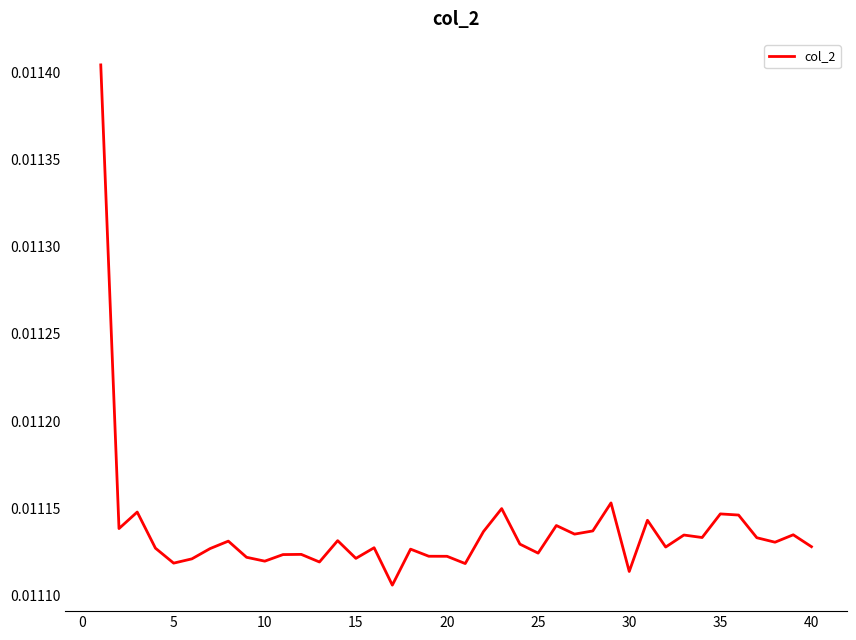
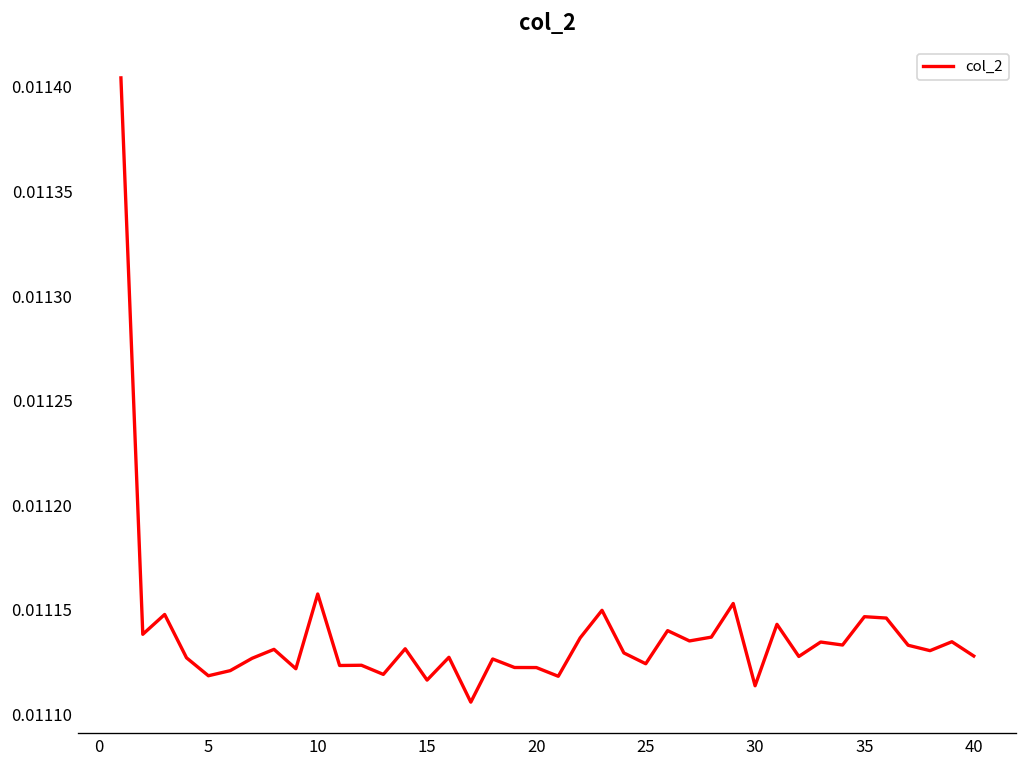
10: 0.011120 -> 0.011158
15: 0.011121 -> 0.011116
